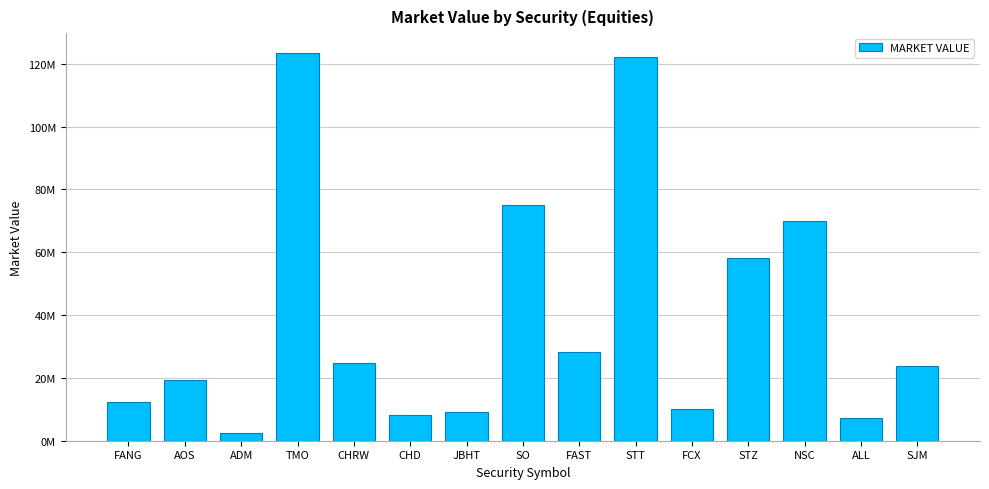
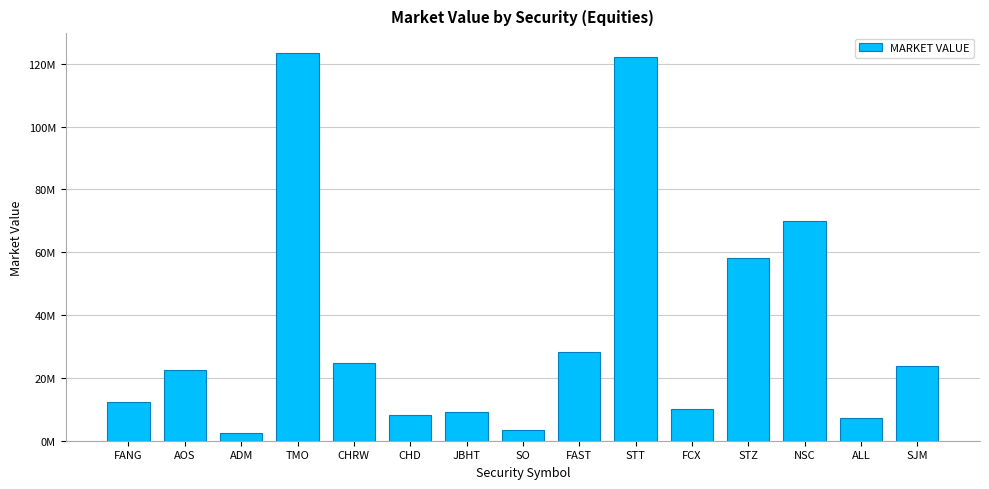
AOS: 19000000 -> 23000000
SO: 75000000 -> 3000000
